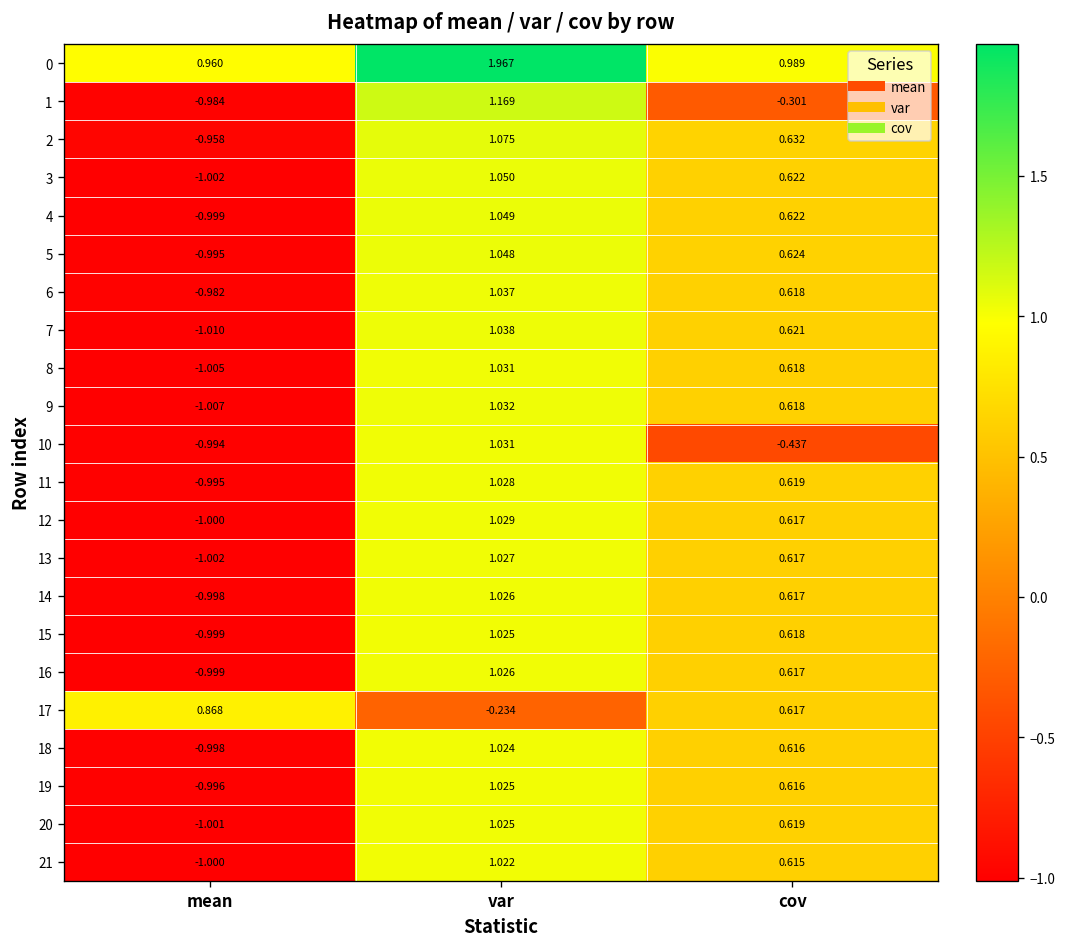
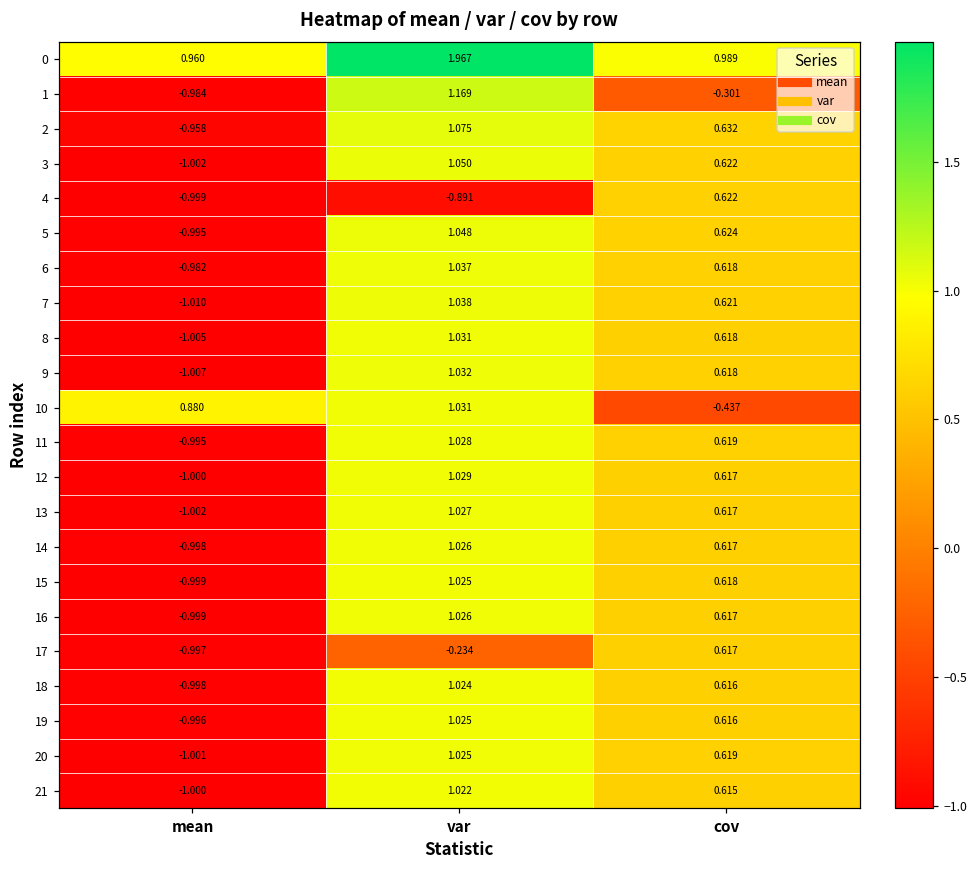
4, var: 1.049 -> -0.891
10, mean: -0.994 -> 0.880
17, mean: 0.868 -> -0.997
